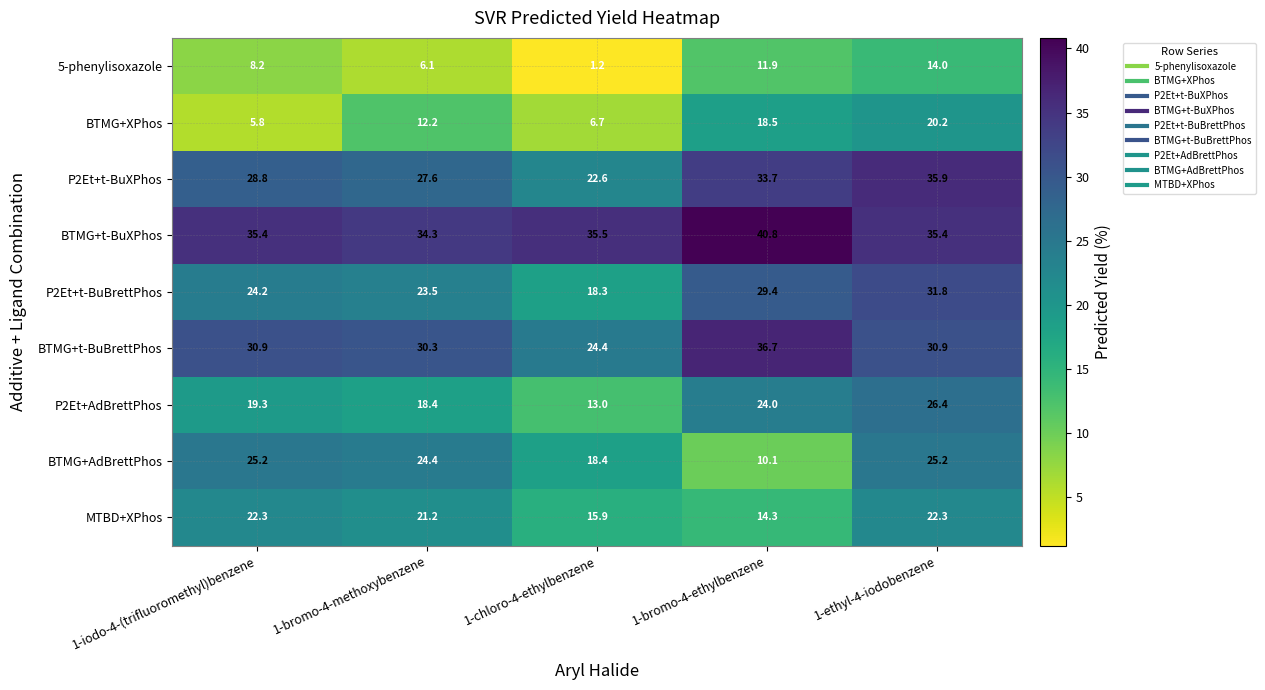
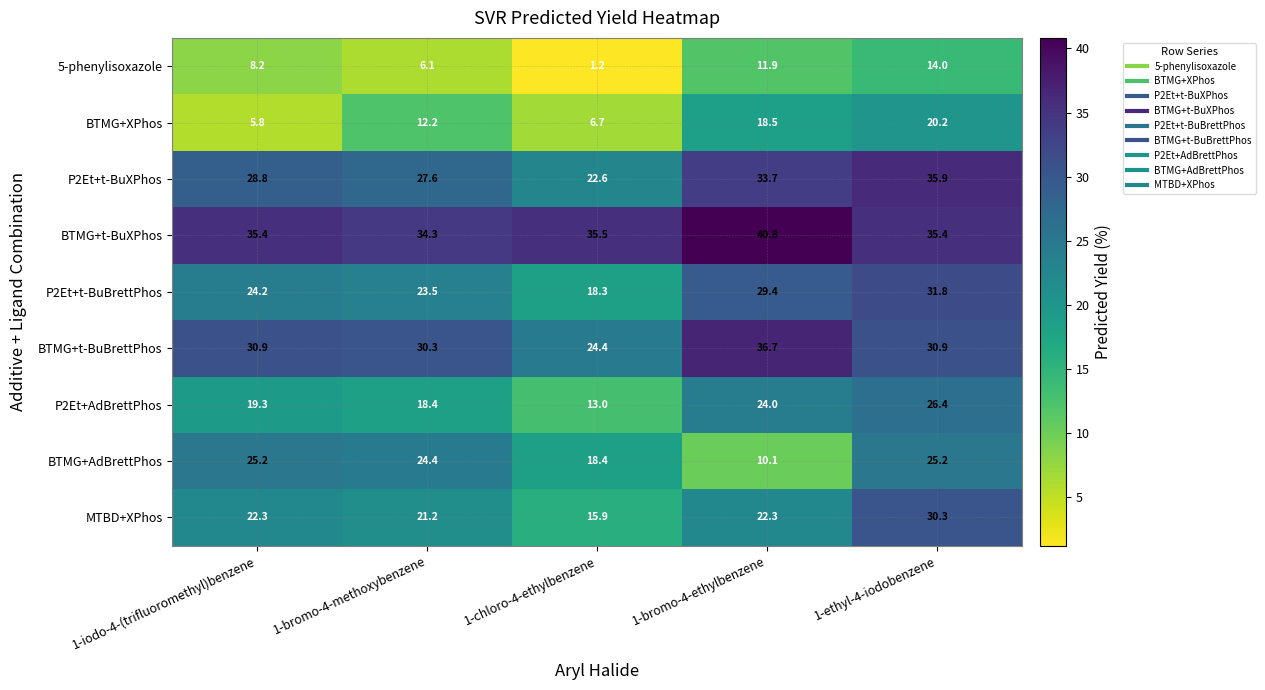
MTBD+XPhos, 1-bromo-4-ethylbenzene: 14.3 -> 22.3
MTBD+XPhos, 1-ethyl-4-iodobenzene: 22.3 -> 30.3
